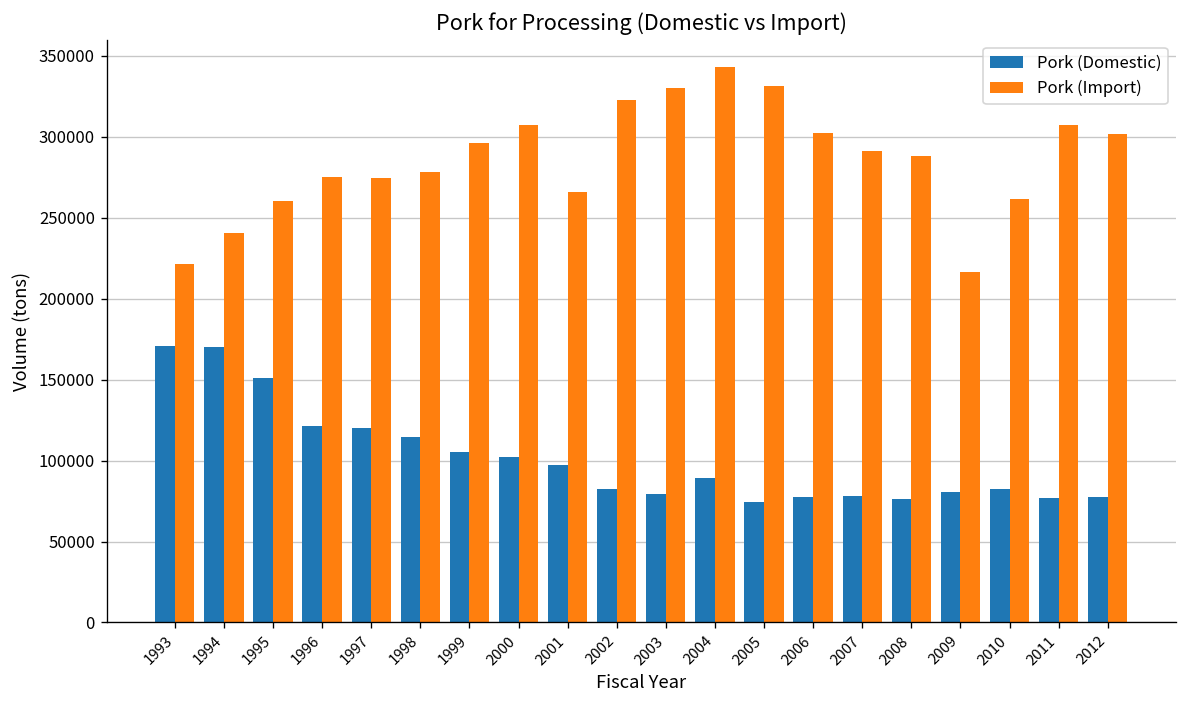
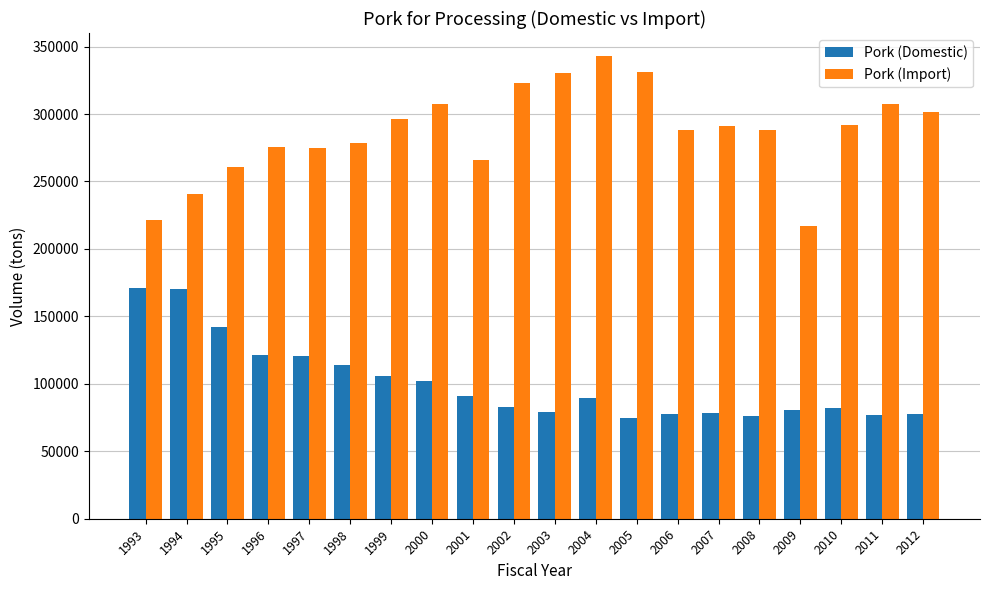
Pork (Domestic), 1995: 151000 -> 142000
Pork (Domestic), 2001: 97000 -> 91000
Pork (Import), 2006: 303000 -> 288000
Pork (Import), 2010: 262000 -> 292000
